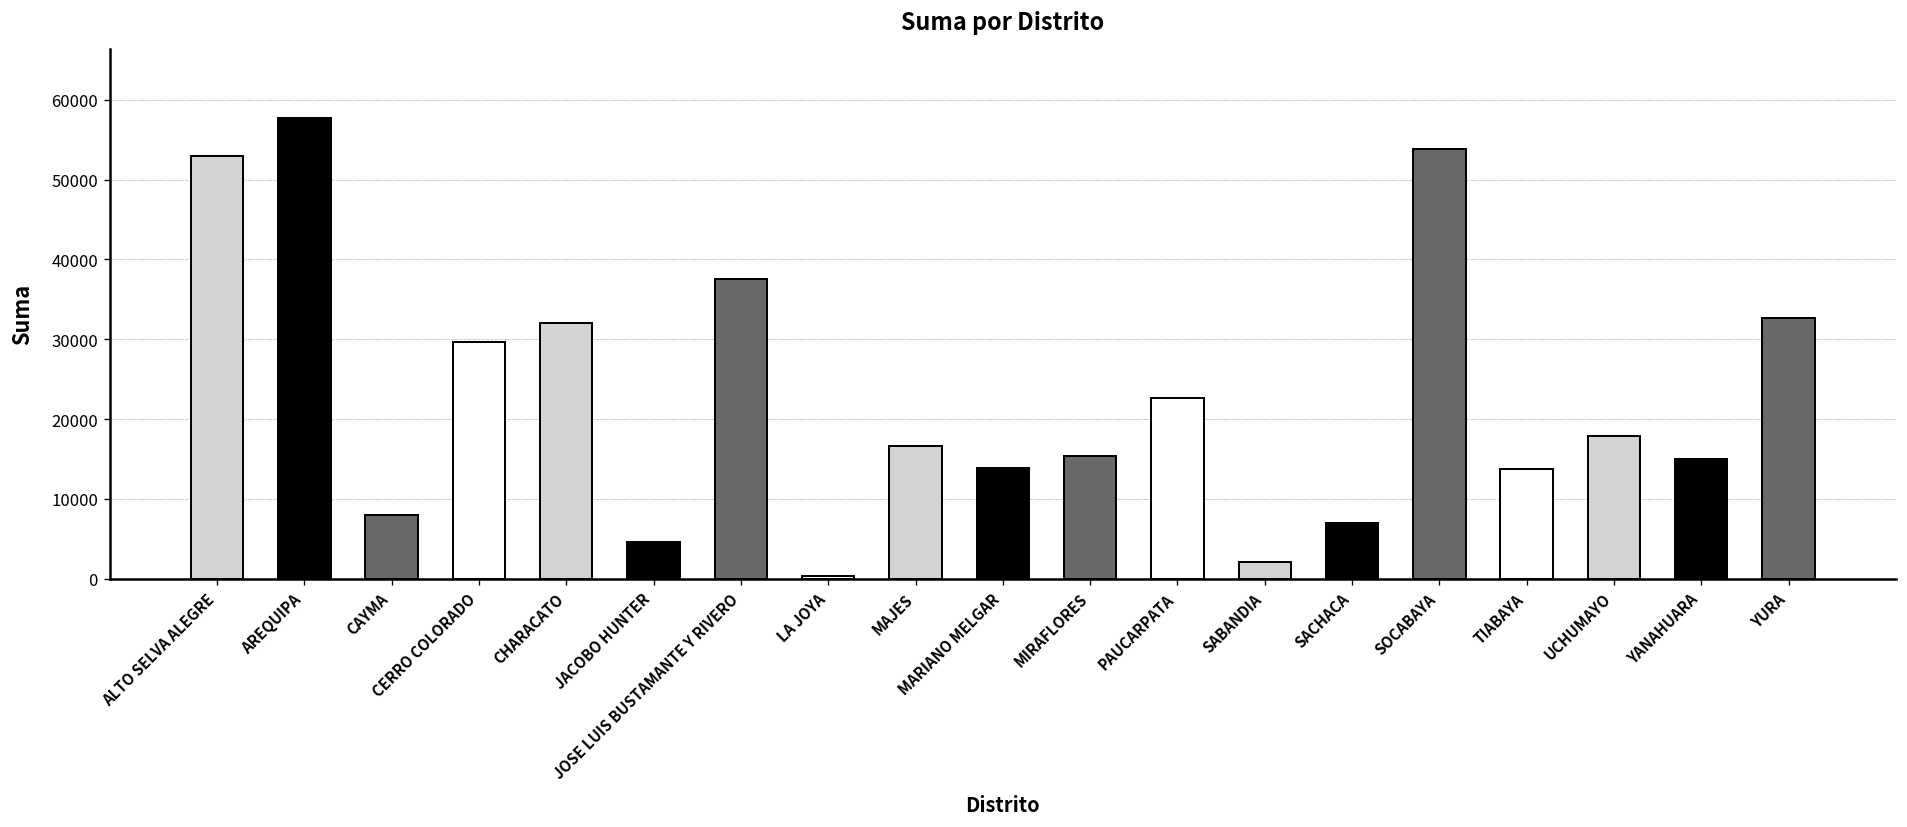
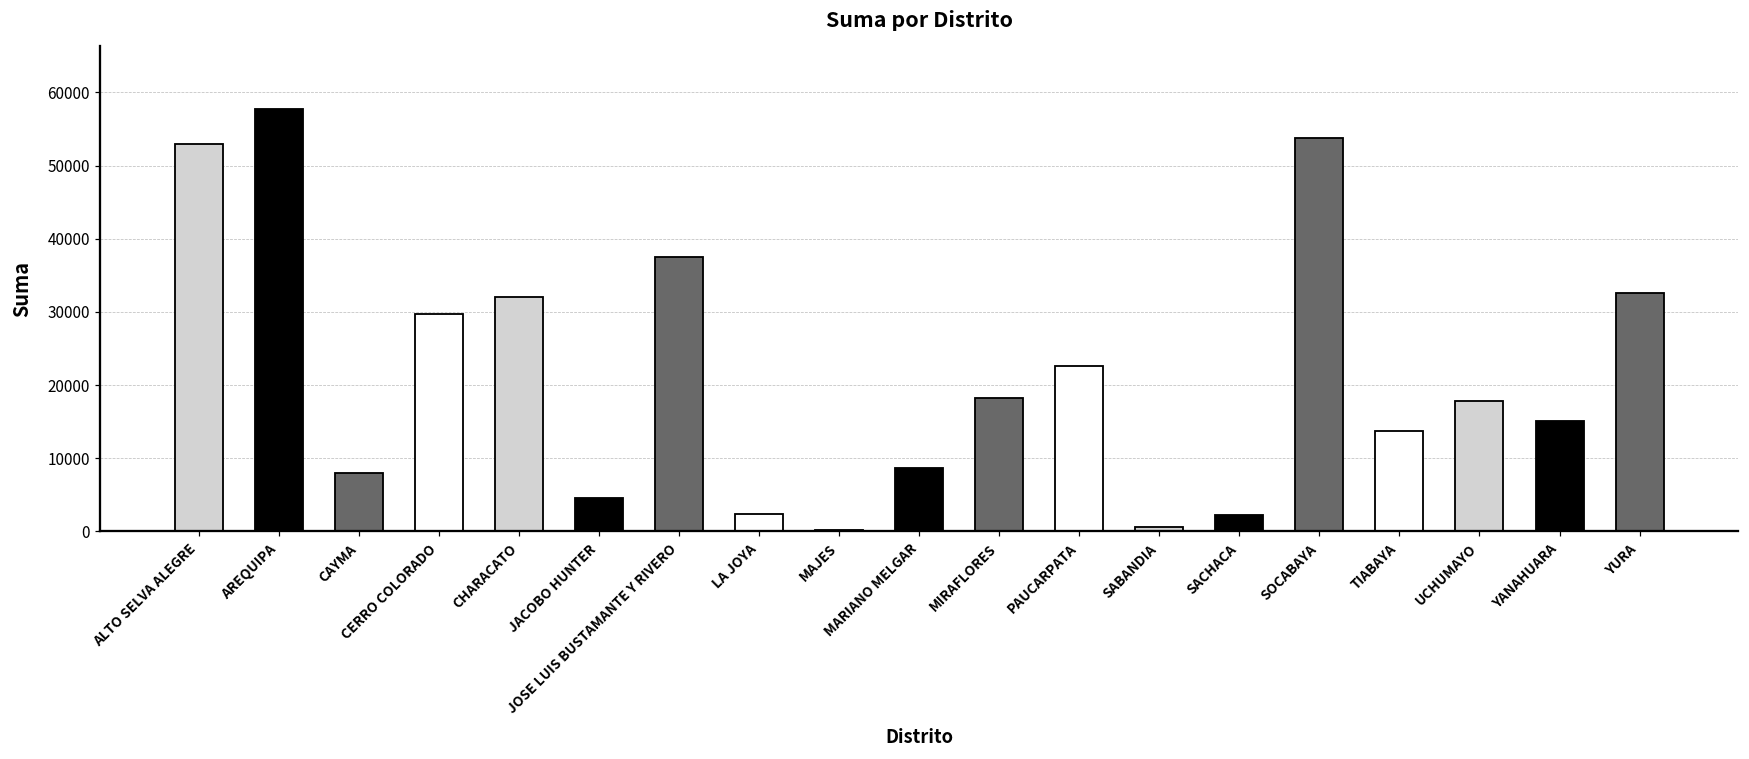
LA JOYA: 0 -> 2000
MAJES: 17000 -> 0
MARIANO MELGAR: 14000 -> 9000
MIRAFLORES: 15000 -> 18000
SABANDIA: 2000 -> 1000
SACHACA: 7000 -> 2000
